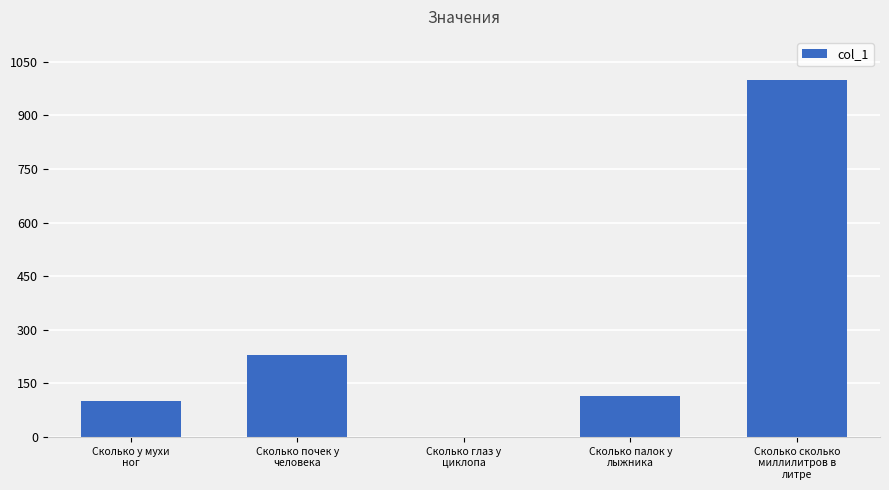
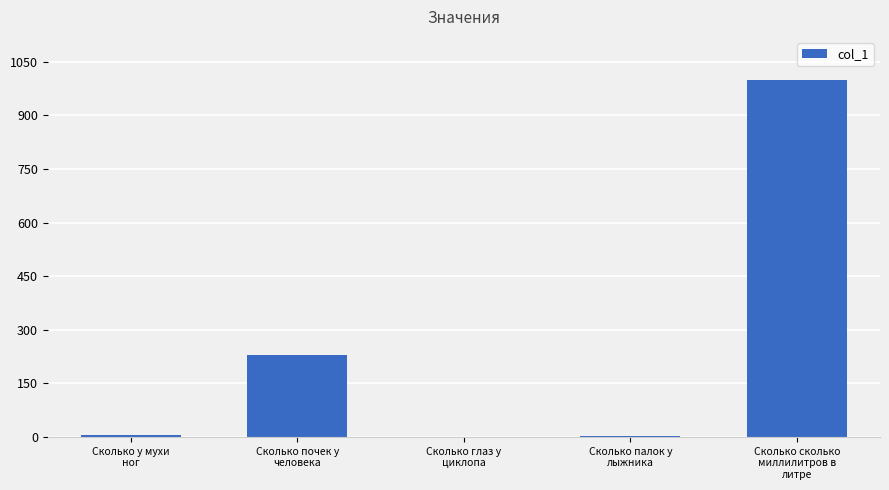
Сколько у мухи ног: 100 -> 10
Сколько палок у лыжника: 120 -> 0
